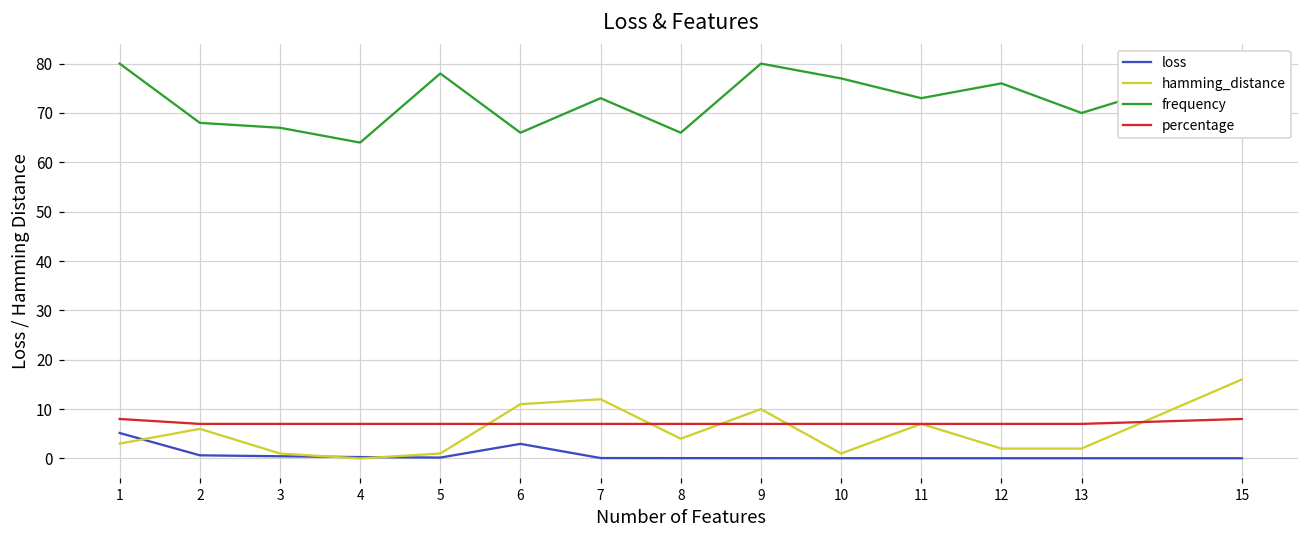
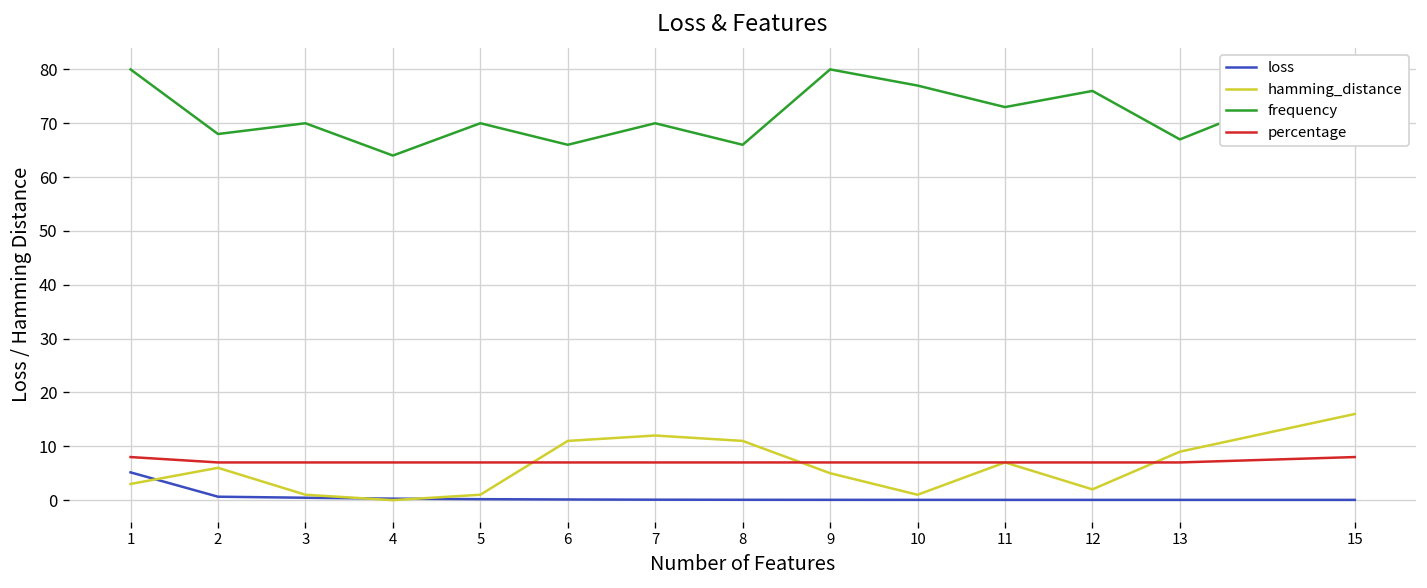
frequency, 3: 67 -> 70
frequency, 5: 78 -> 70
loss, 6: 3 -> 0
frequency, 7: 73 -> 70
hamming_distance, 8: 4 -> 11
hamming_distance, 9: 10 -> 5
hamming_distance, 13: 2 -> 9
frequency, 13: 70 -> 67
